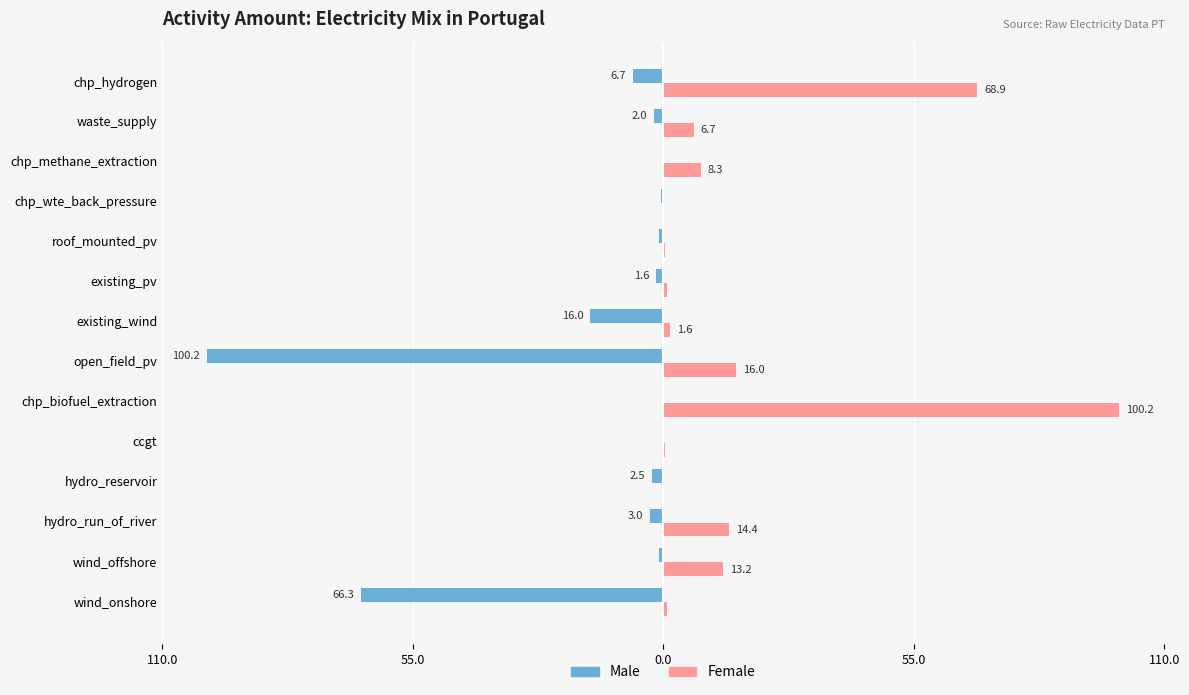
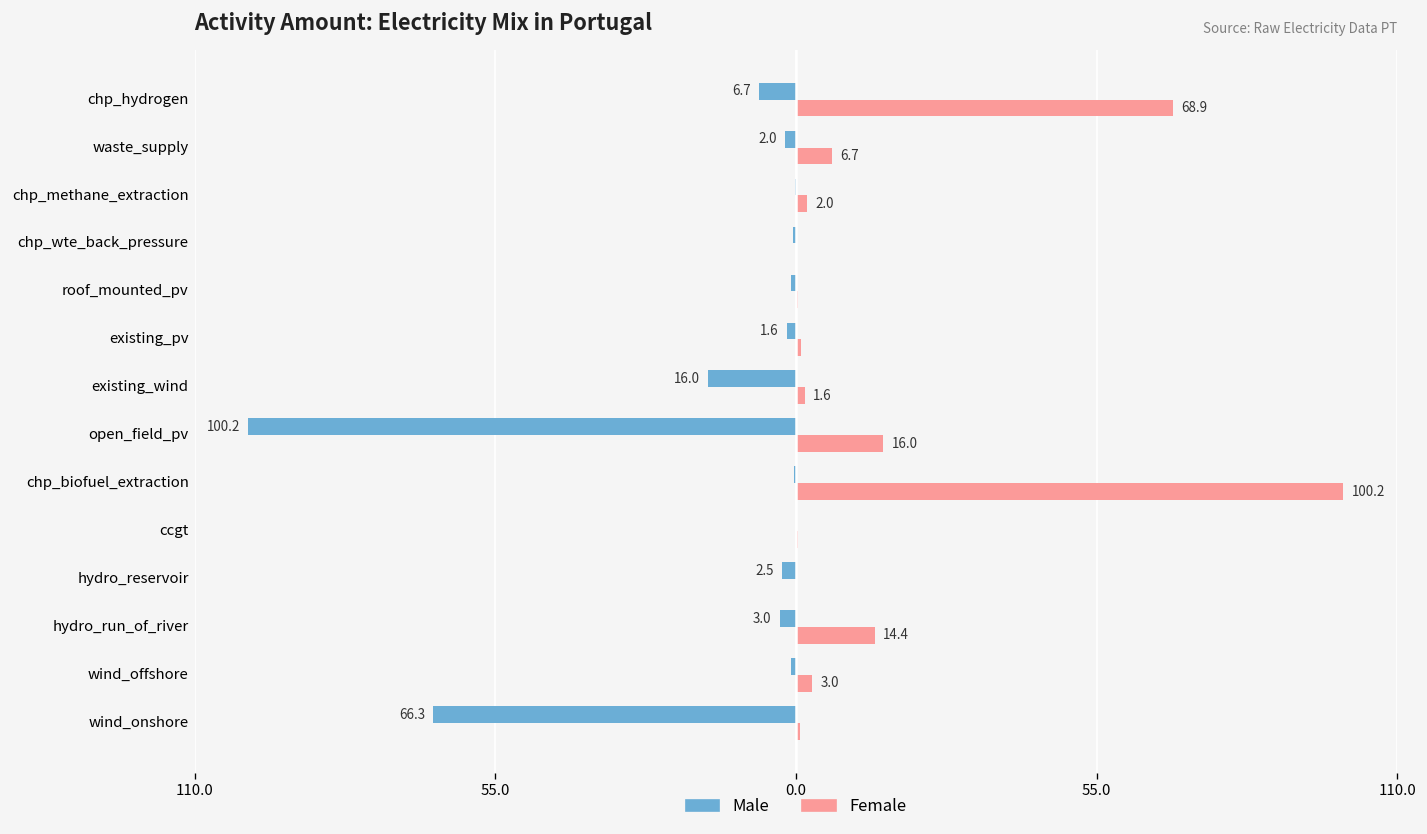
Female, chp_methane_extraction: 8.3 -> 2.0
Female, wind_offshore: 13.2 -> 3.0
